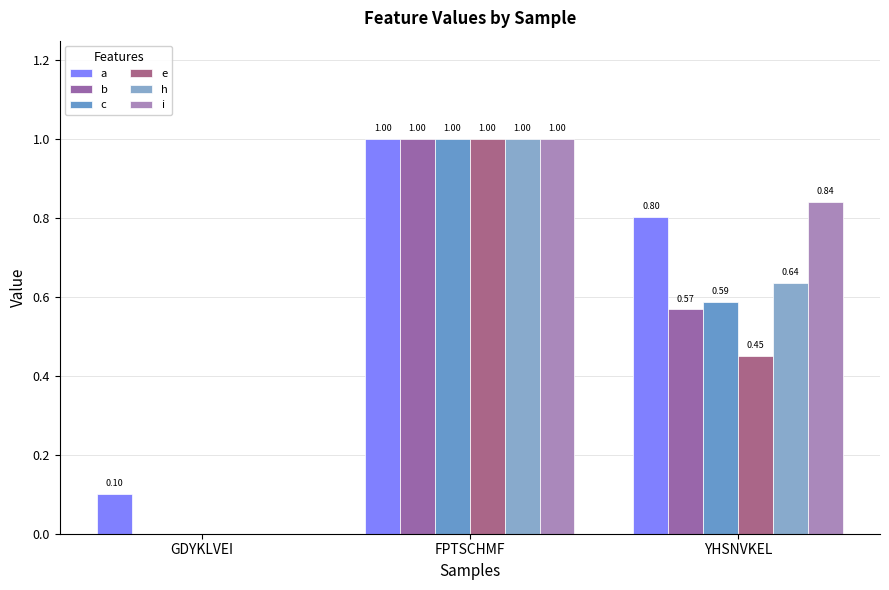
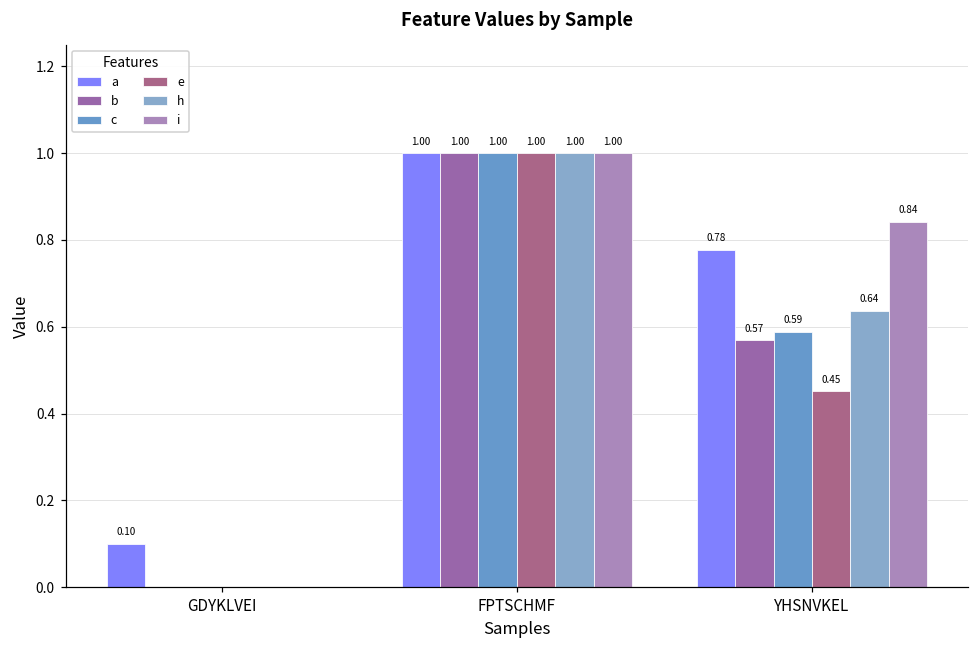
a, YHSNVKEL: 0.80 -> 0.78
